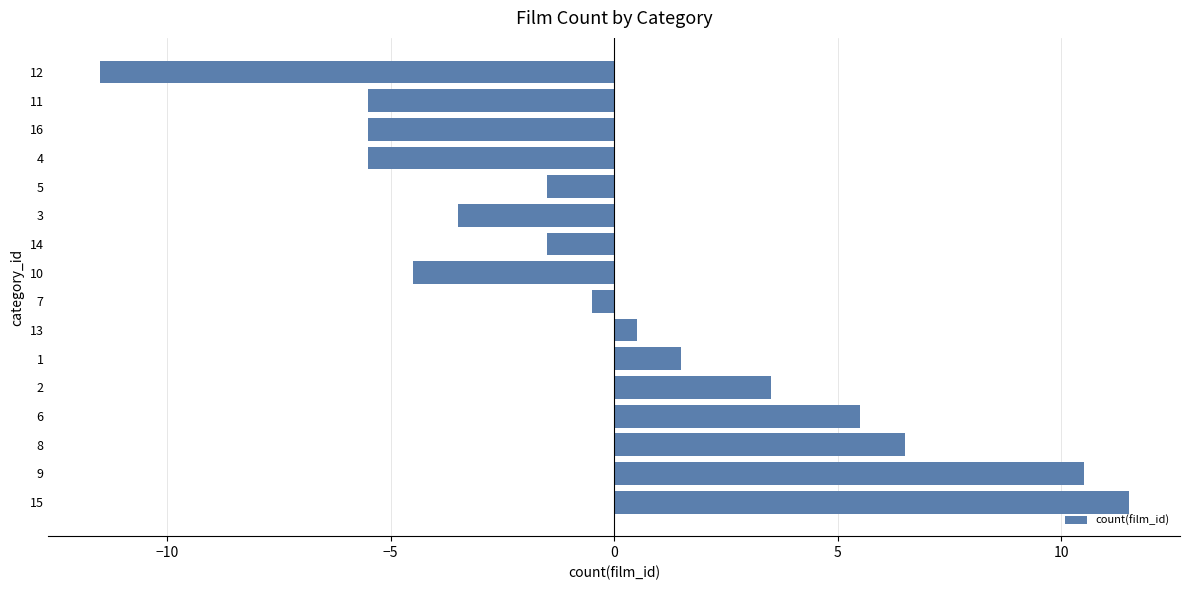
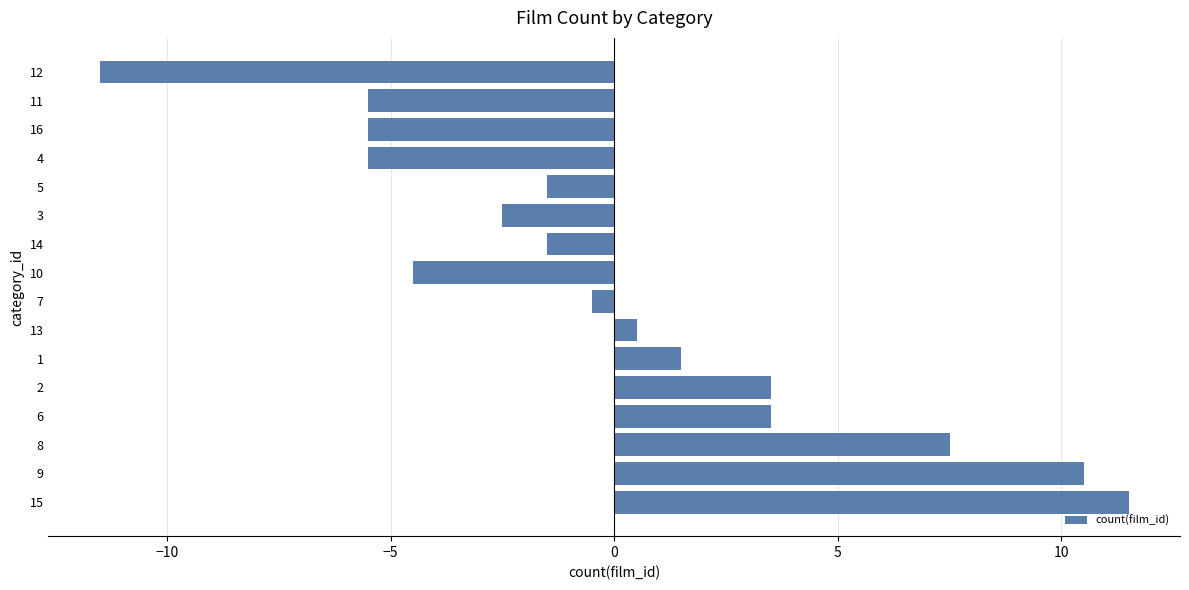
3: -3.5 -> -2.5
6: 5.5 -> 3.5
8: 6.5 -> 7.5
